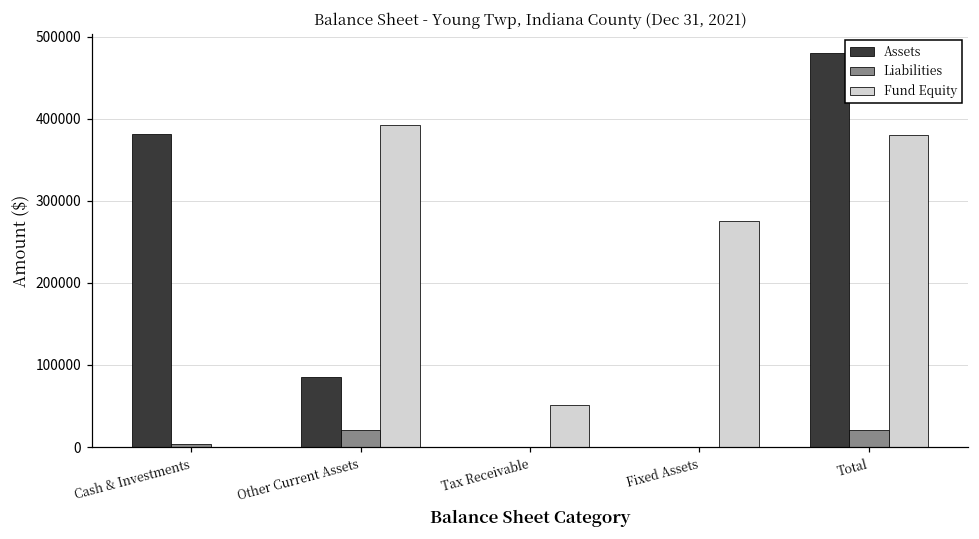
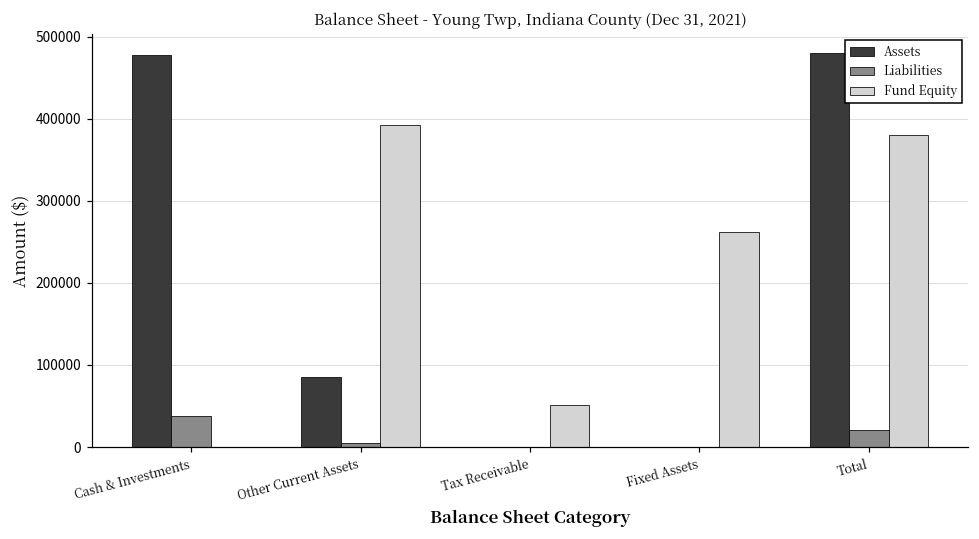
Assets, Cash & Investments: 380000 -> 480000
Liabilities, Cash & Investments: 0 -> 40000
Liabilities, Other Current Assets: 20000 -> 0
Fund Equity, Fixed Assets: 280000 -> 260000
